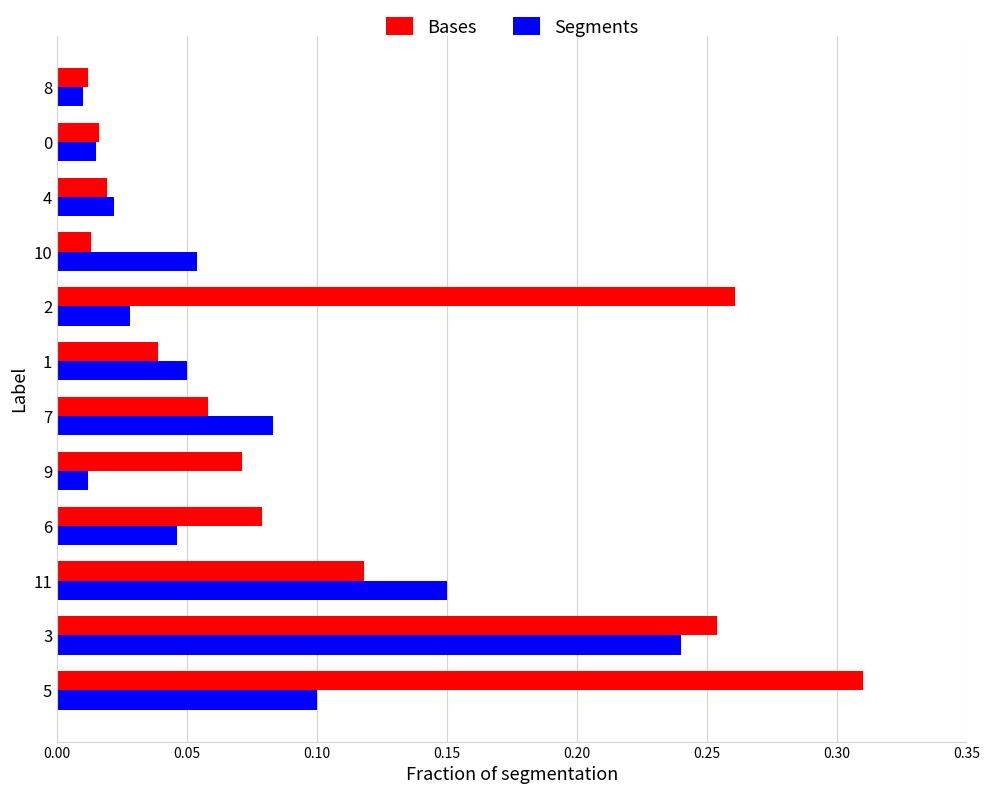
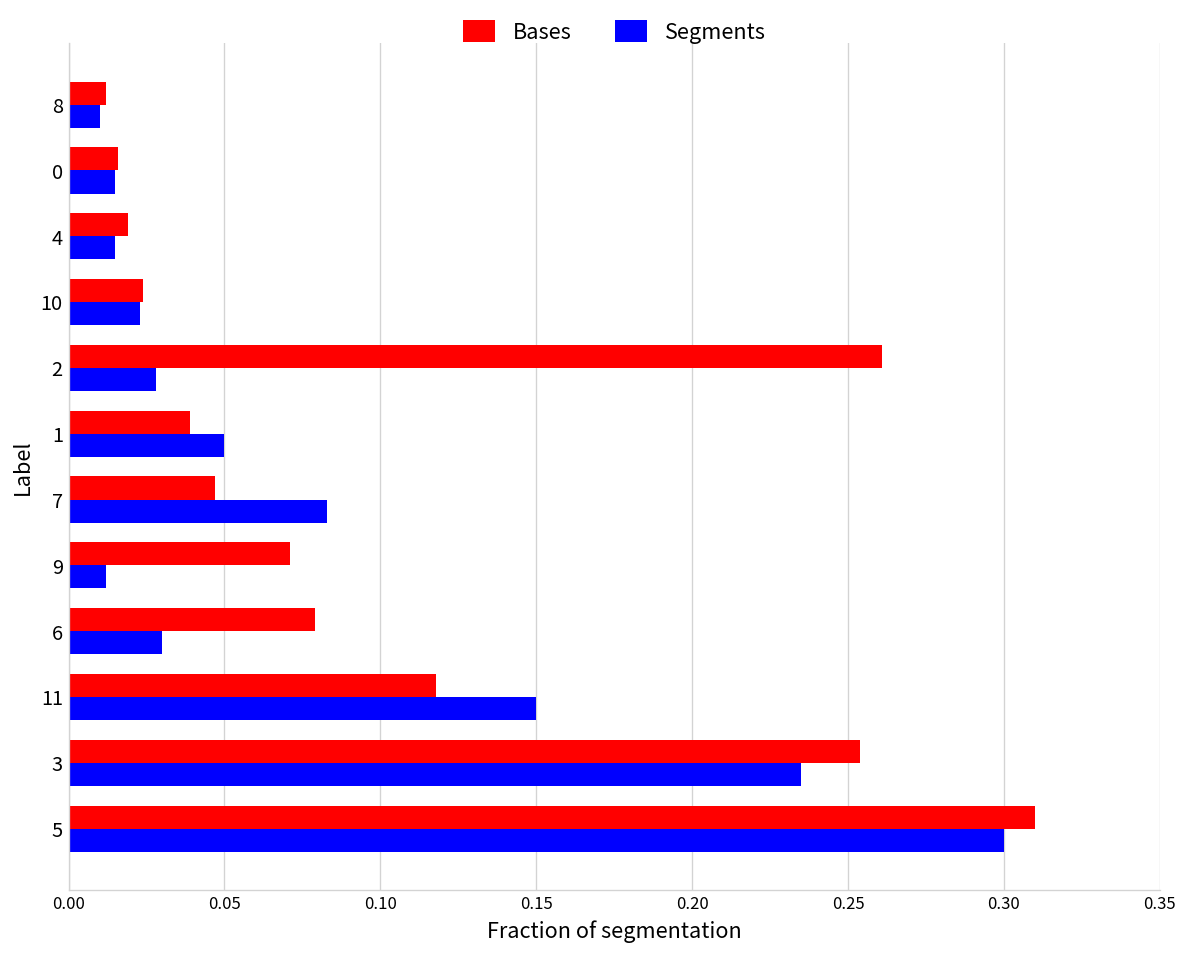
Segments, 4: 0.022 -> 0.015
Bases, 10: 0.013 -> 0.024
Segments, 10: 0.054 -> 0.023
Bases, 7: 0.058 -> 0.047
Segments, 6: 0.046 -> 0.030
Segments, 3: 0.240 -> 0.235
Segments, 5: 0.1 -> 0.3
